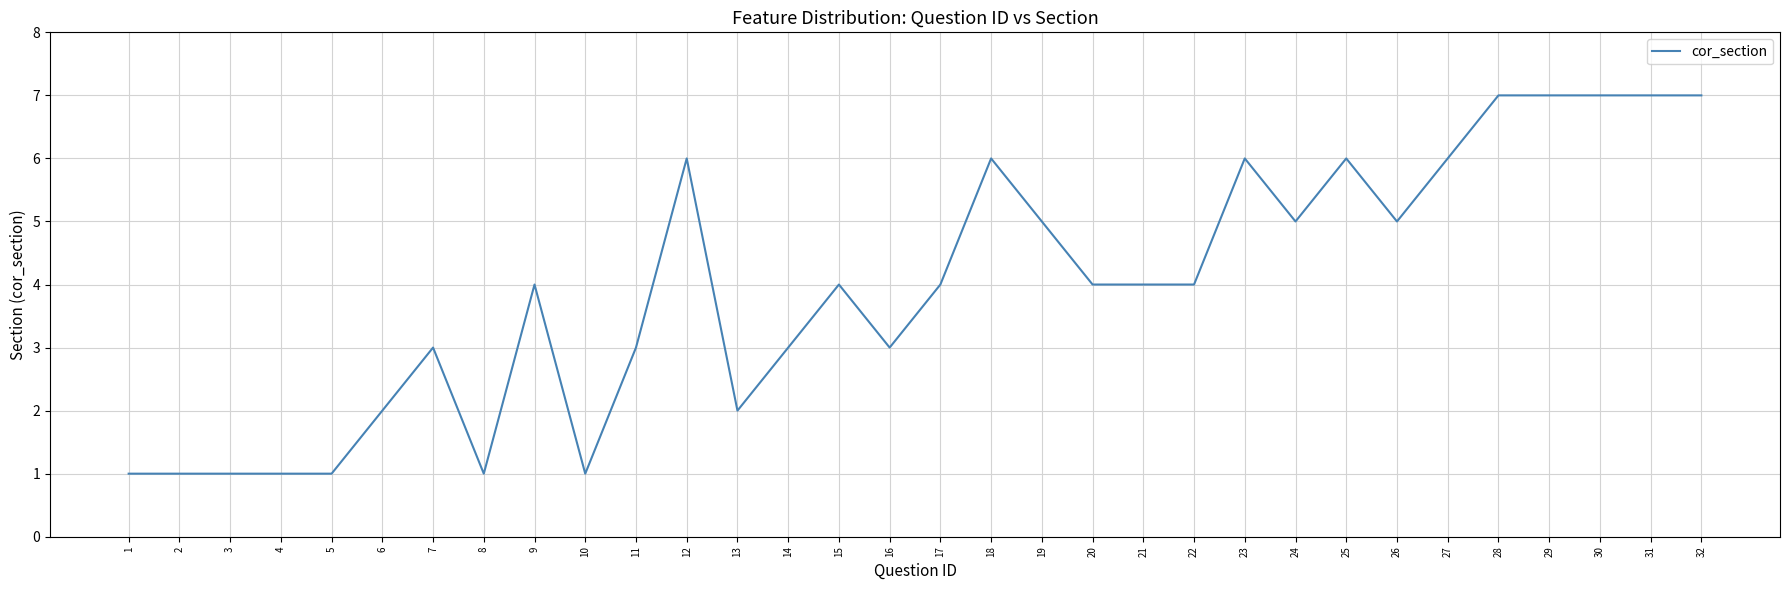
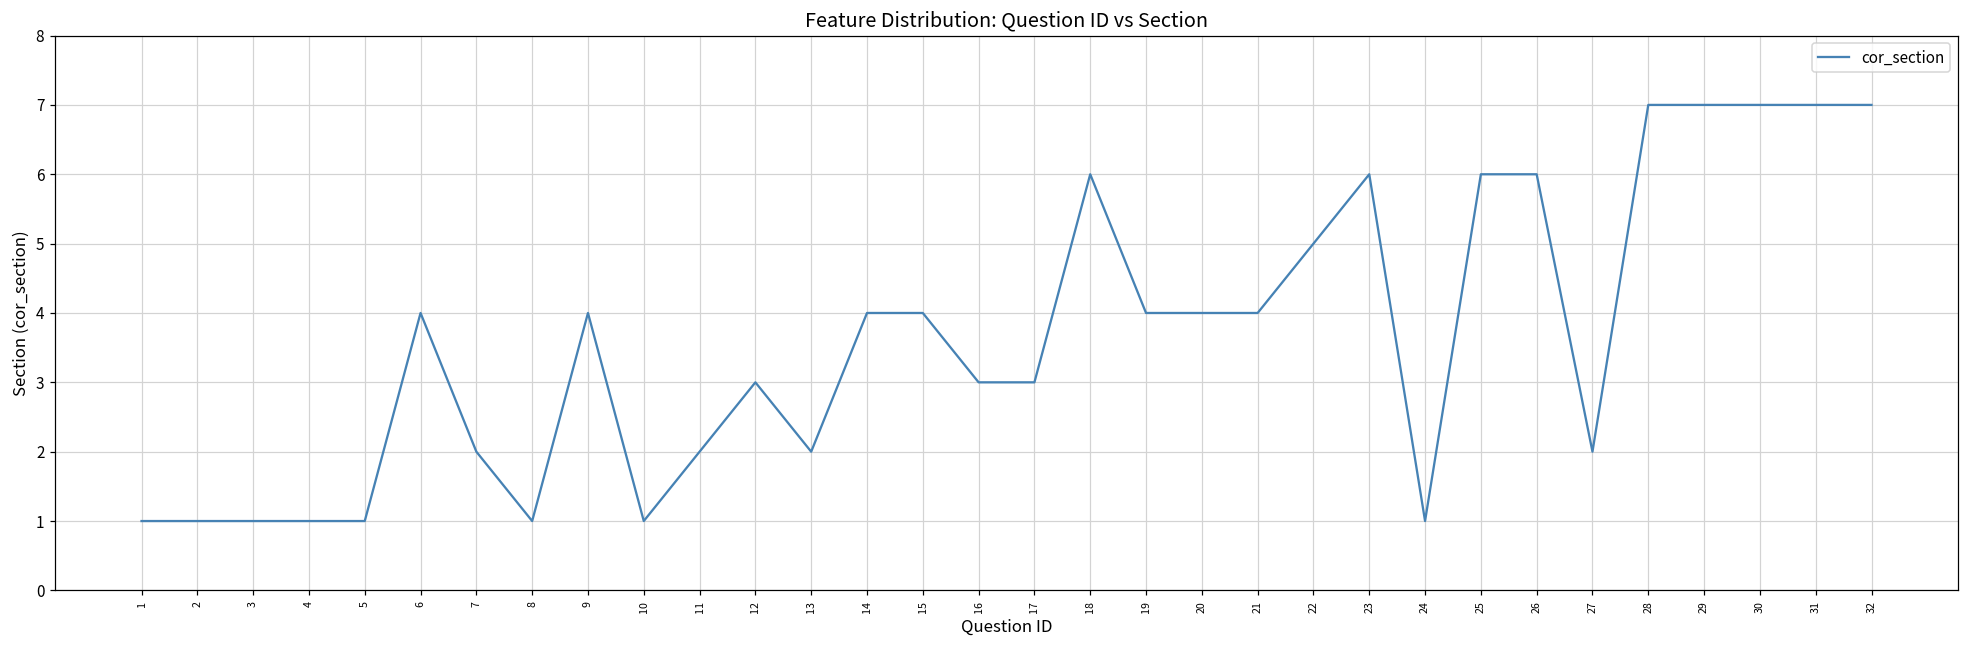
6: 2 -> 4
7: 3 -> 2
11: 3 -> 2
12: 6 -> 3
14: 3 -> 4
17: 4 -> 3
19: 5 -> 4
22: 4 -> 5
24: 5 -> 1
26: 5 -> 6
27: 6 -> 2
